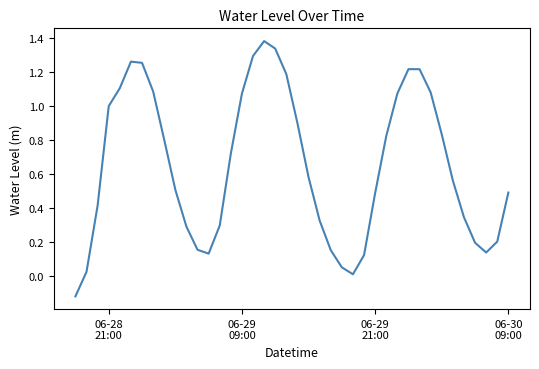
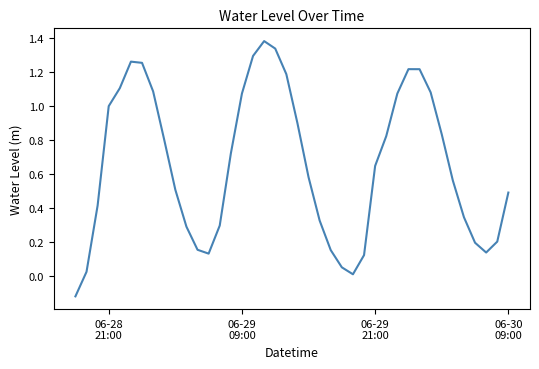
06-29 21:00: 0.49 -> 0.65
